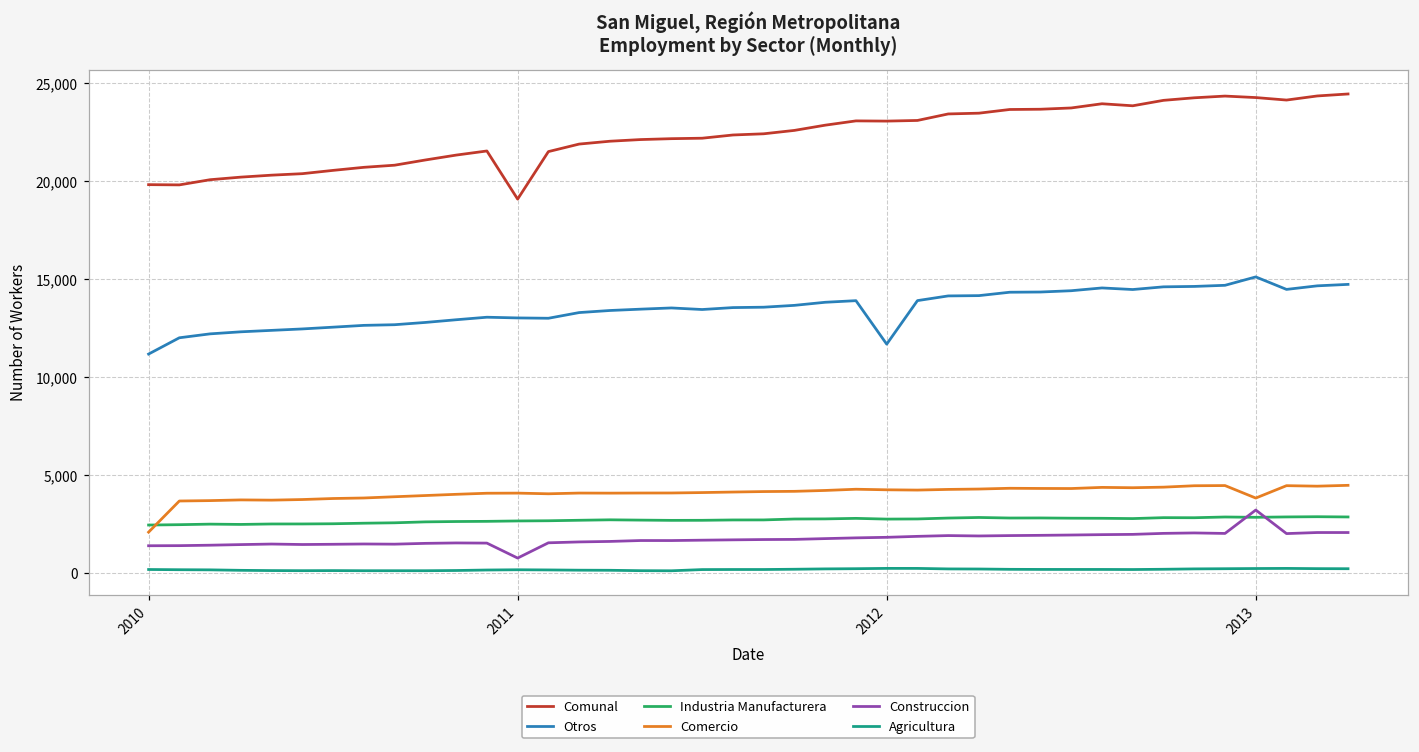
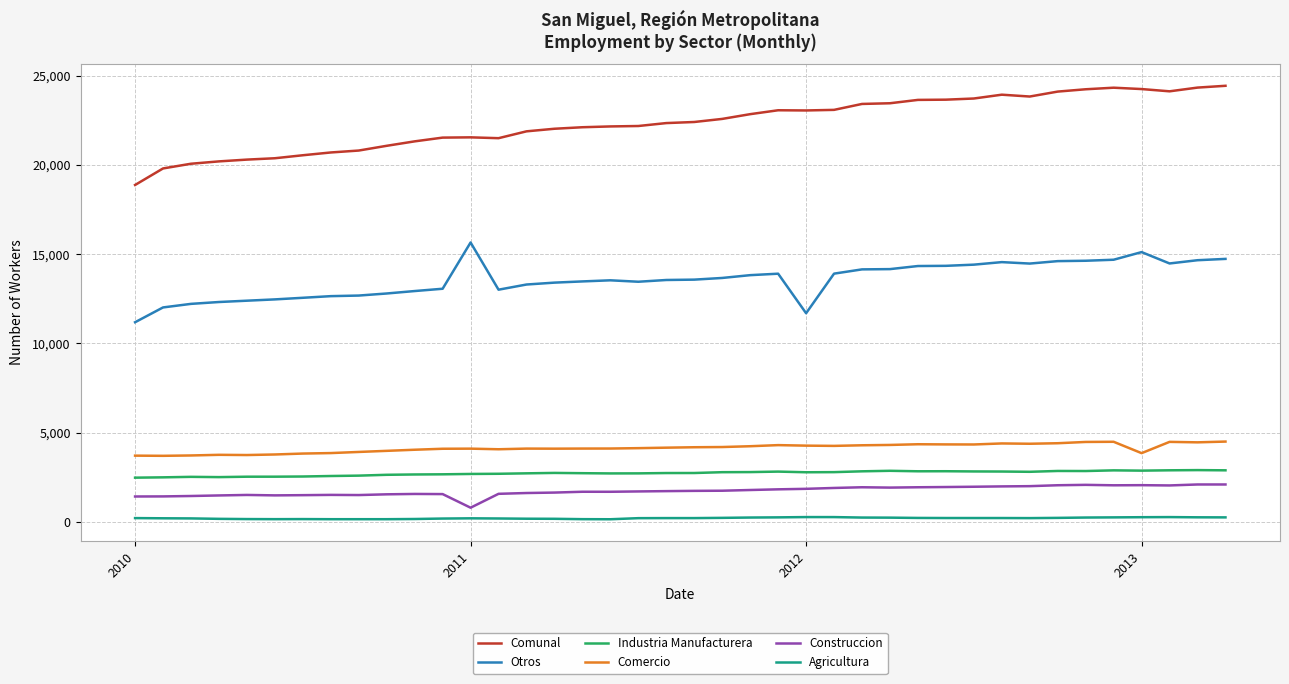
Comunal, 2010: 19,800 -> 18,900
Comercio, 2010: 2,100 -> 3,700
Comunal, 2011: 19,100 -> 21,600
Otros, 2011: 13,000 -> 15,700
Construccion, 2013: 3,200 -> 2,000
